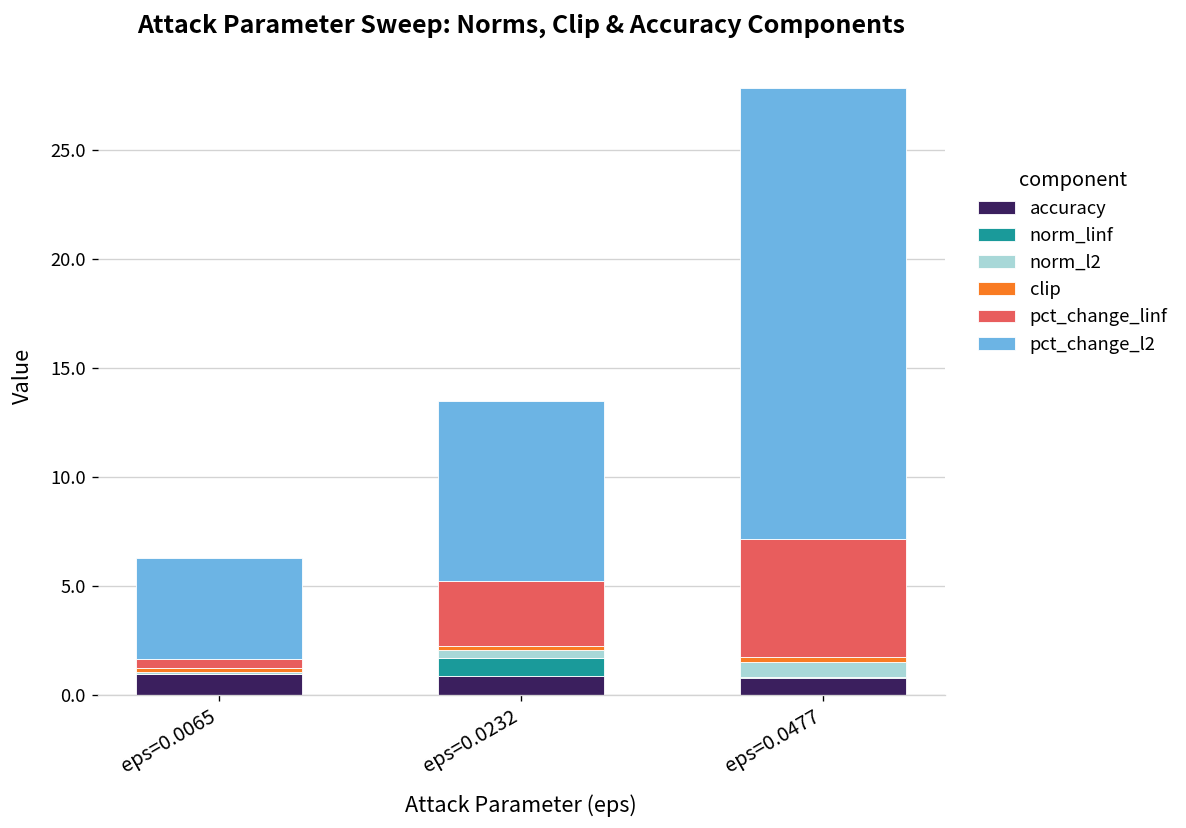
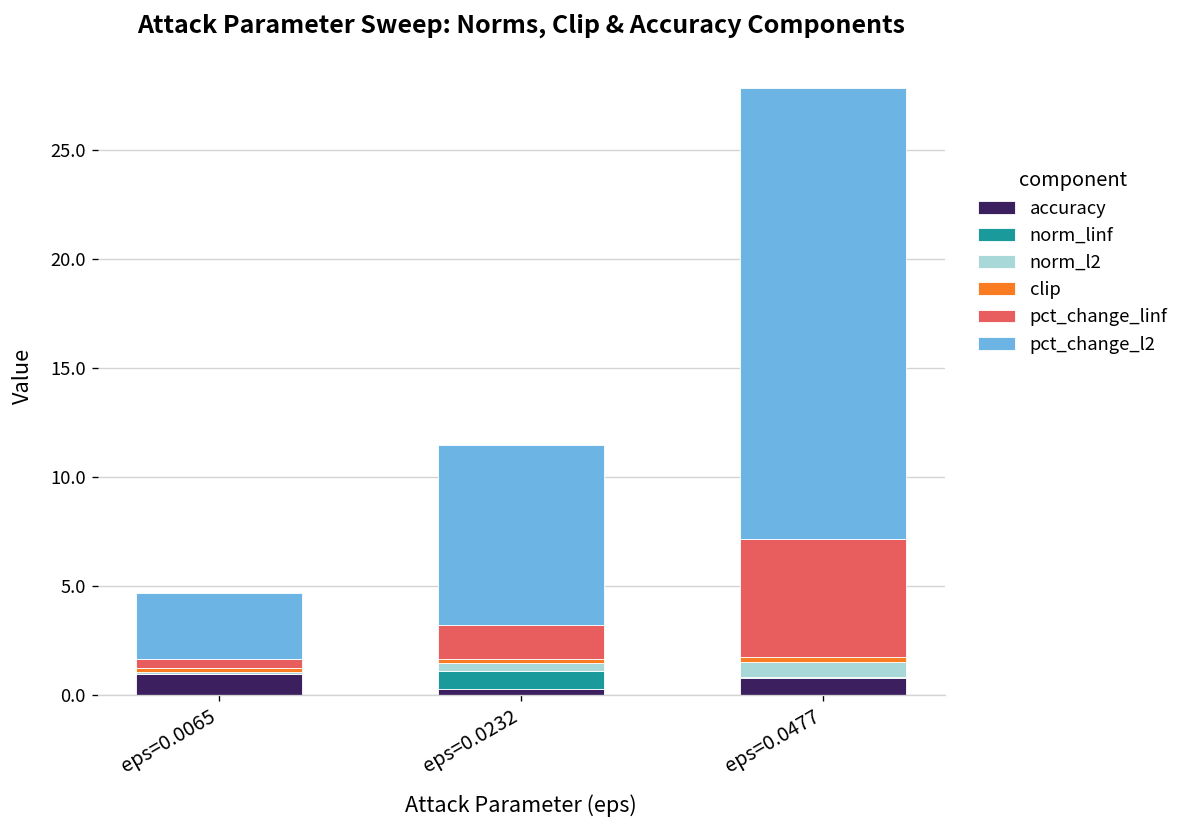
pct_change_l2, eps=0.0065: 4.7 -> 3.1
accuracy, eps=0.0232: 0.9 -> 0.3
pct_change_linf, eps=0.0232: 3.0 -> 1.5
